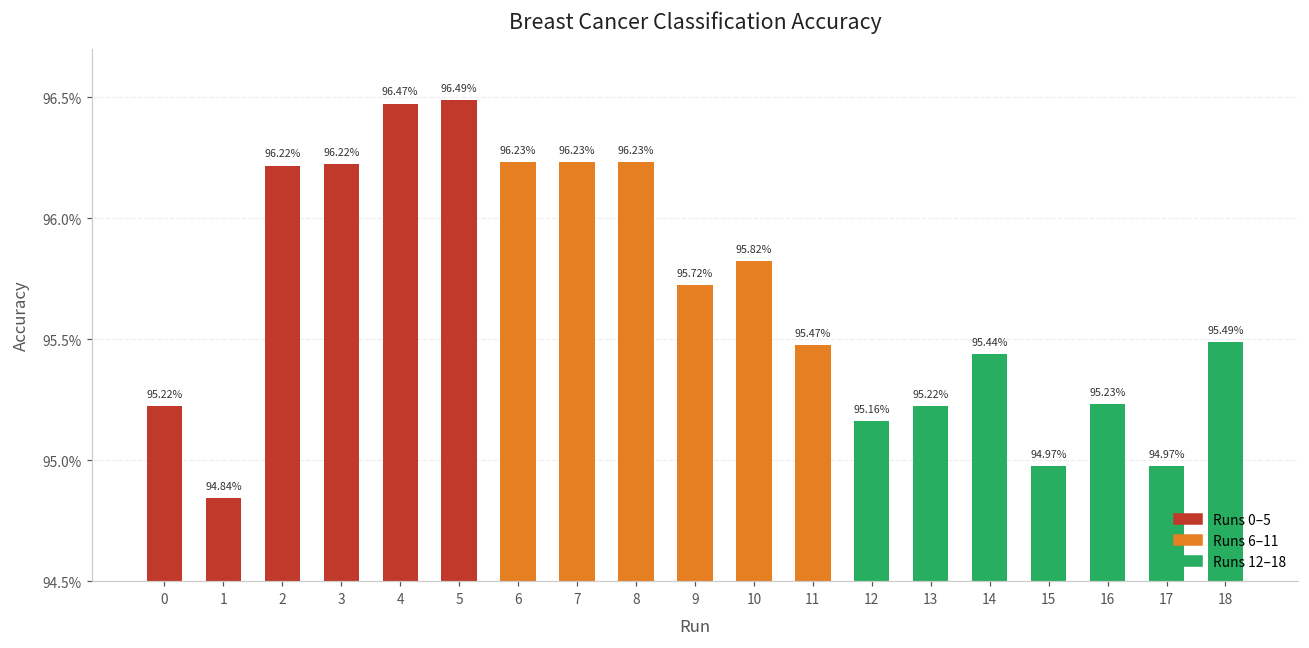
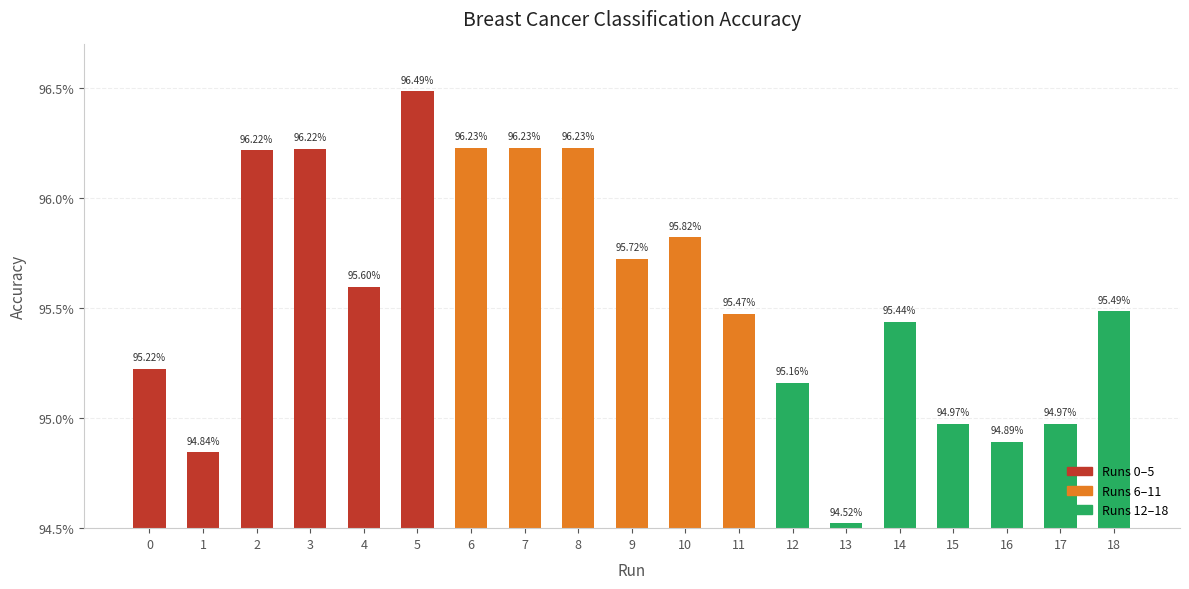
4: 96.47% -> 95.60%
13: 95.22% -> 94.52%
16: 95.23% -> 94.89%
